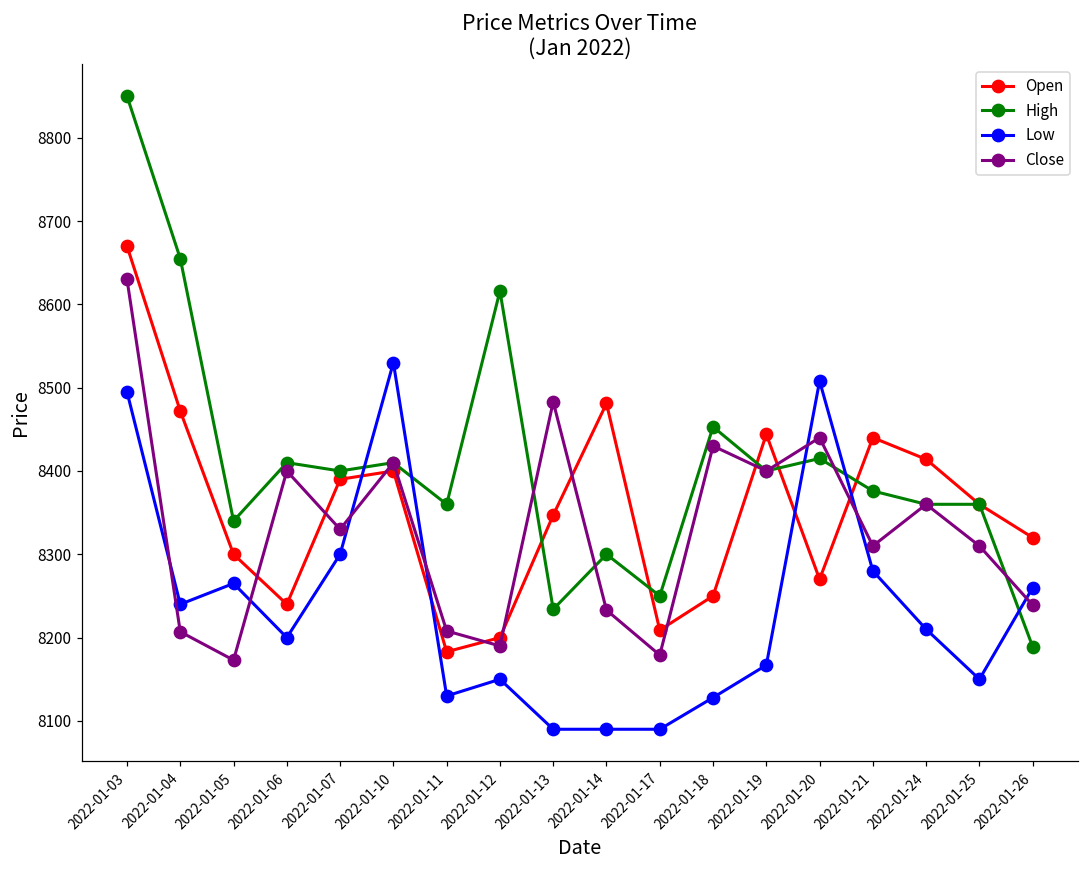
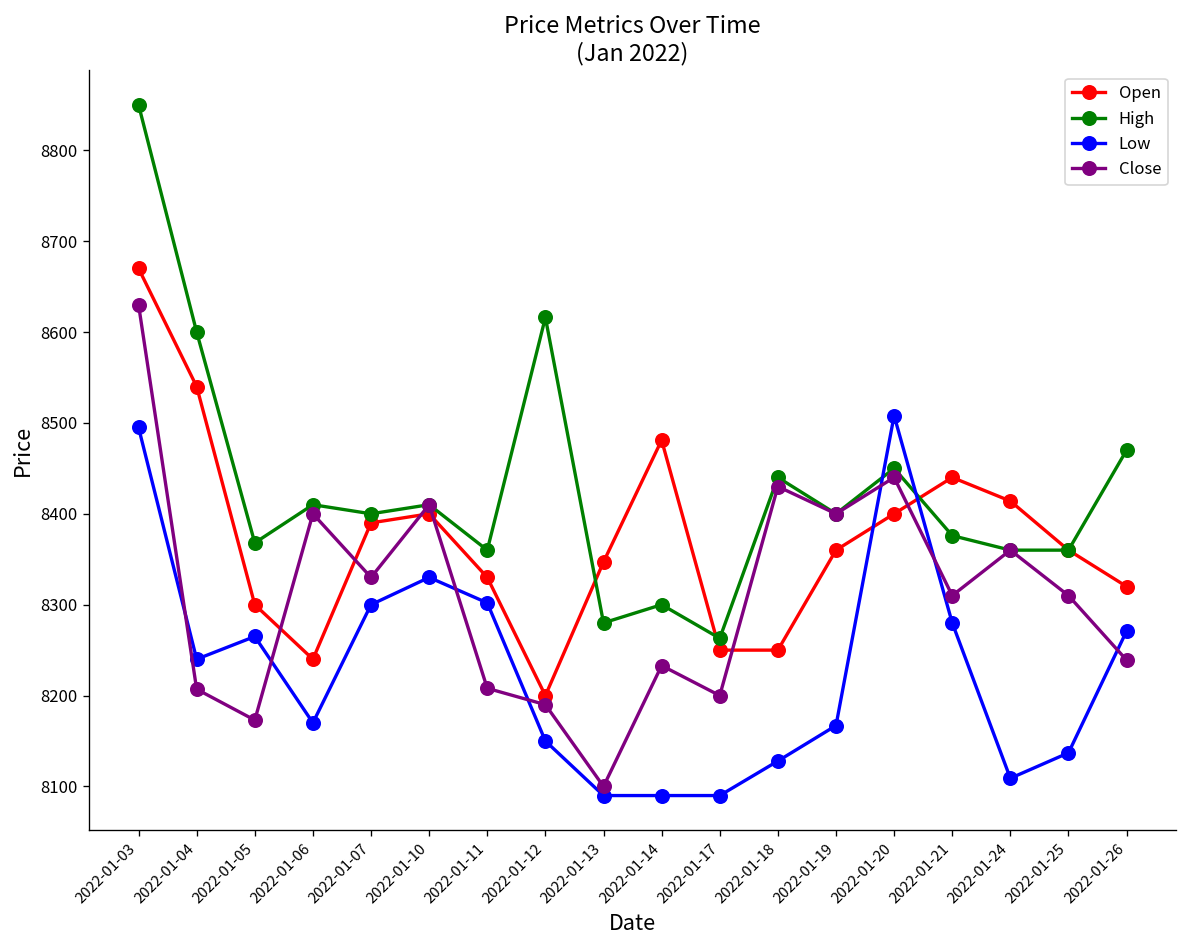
Open, 2022-01-04: 8470 -> 8540
High, 2022-01-04: 8660 -> 8600
High, 2022-01-05: 8340 -> 8370
Low, 2022-01-06: 8200 -> 8170
Low, 2022-01-10: 8530 -> 8330
Open, 2022-01-11: 8180 -> 8330
Low, 2022-01-11: 8130 -> 8300
High, 2022-01-13: 8230 -> 8280
Close, 2022-01-13: 8480 -> 8100
Open, 2022-01-17: 8210 -> 8250
High, 2022-01-17: 8250 -> 8260
Close, 2022-01-17: 8180 -> 8200
High, 2022-01-18: 8450 -> 8440
Open, 2022-01-19: 8440 -> 8360
Open, 2022-01-20: 8270 -> 8400
High, 2022-01-20: 8420 -> 8450
Low, 2022-01-24: 8210 -> 8110
Low, 2022-01-25: 8150 -> 8140
High, 2022-01-26: 8190 -> 8470
Low, 2022-01-26: 8260 -> 8270
